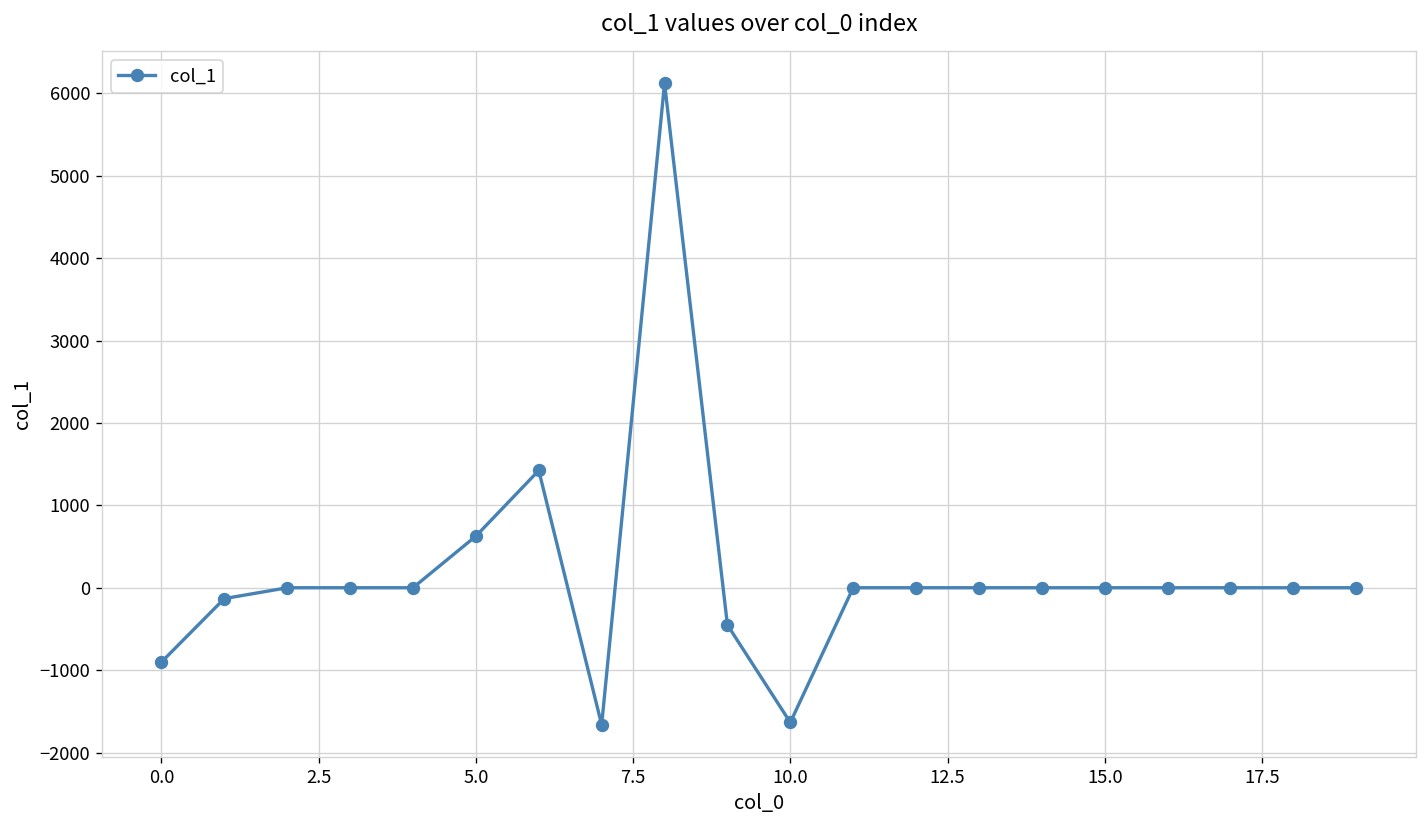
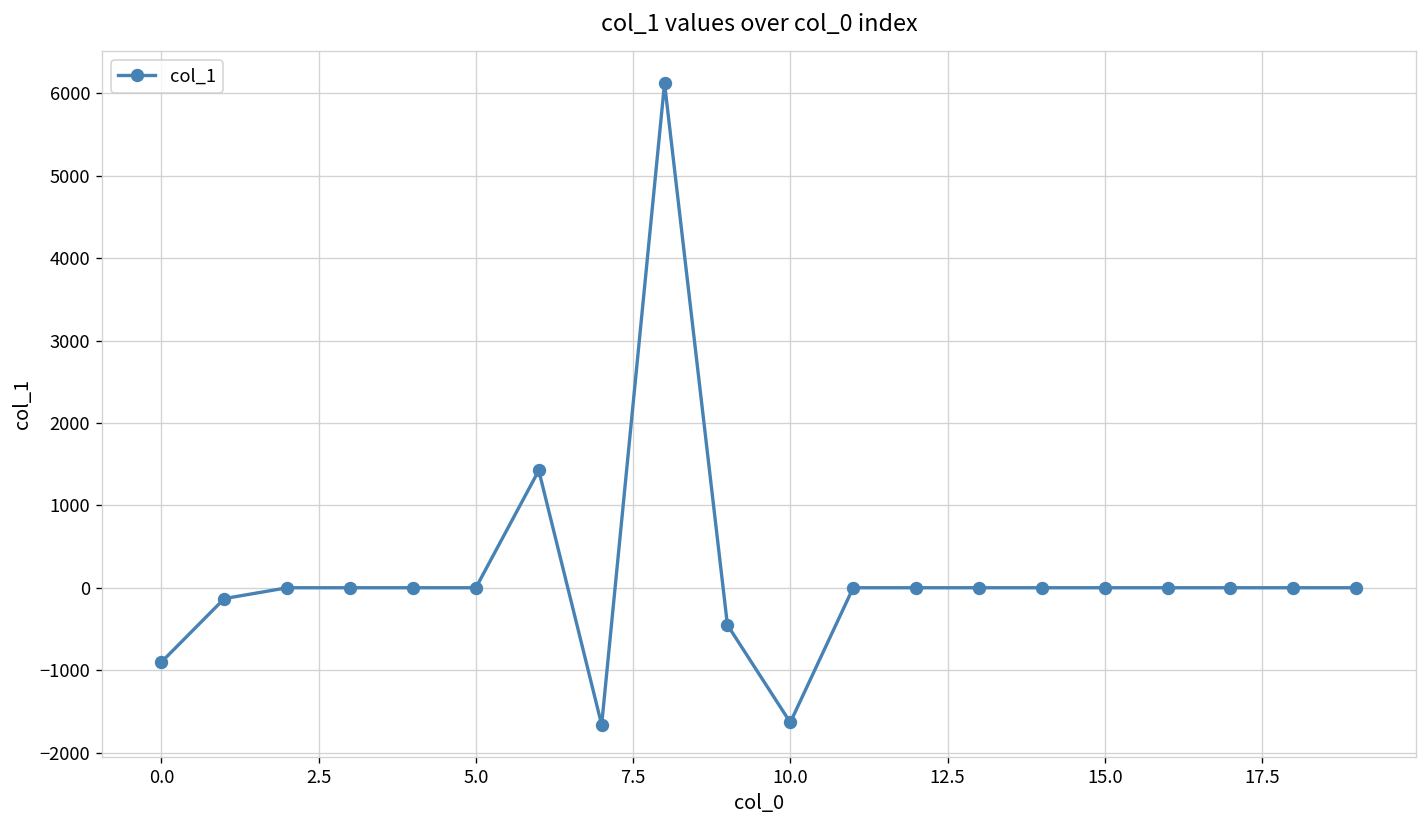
5.0: 600 -> 0
